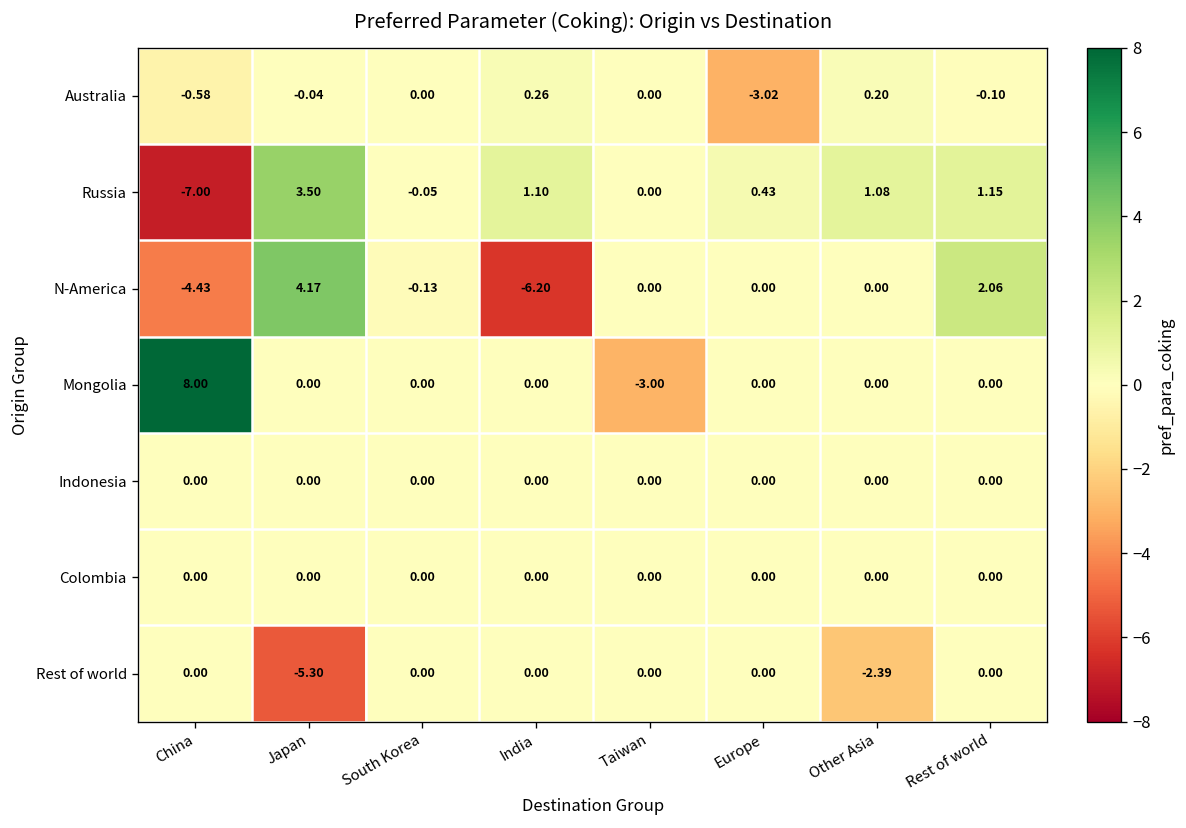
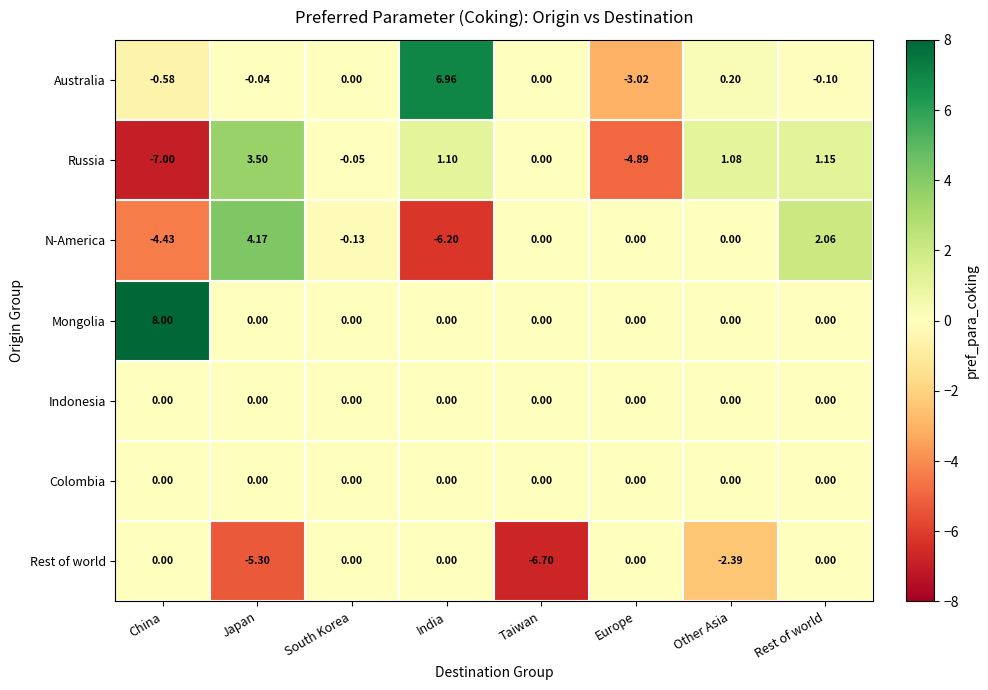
Australia, India: 0.26 -> 6.96
Russia, Europe: 0.43 -> -4.89
Mongolia, Taiwan: -3.00 -> 0.00
Rest of world, Taiwan: 0.00 -> -6.70
